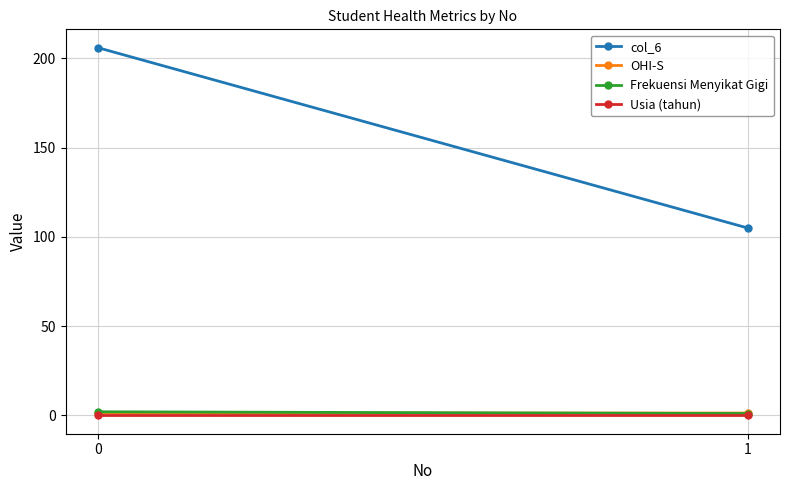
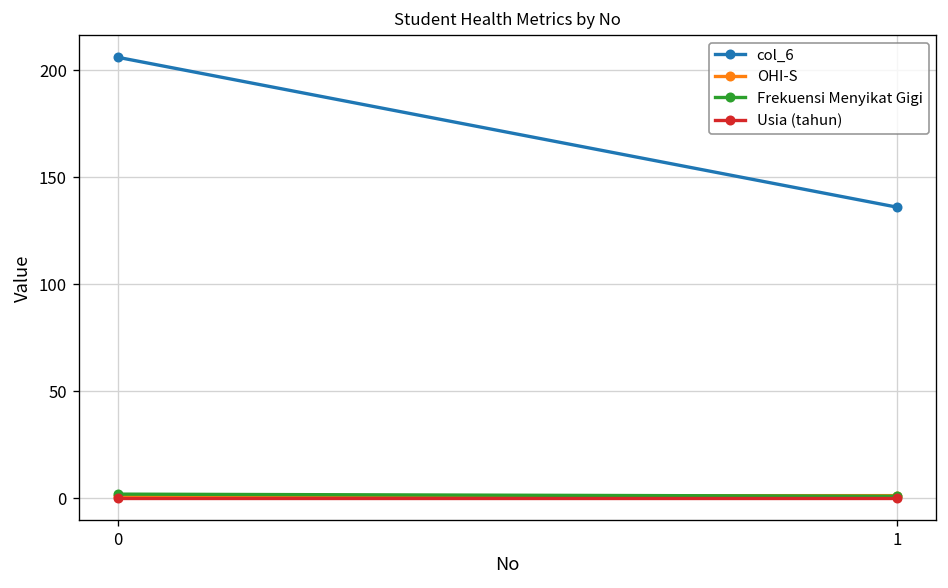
col_6, 1: 105 -> 136
